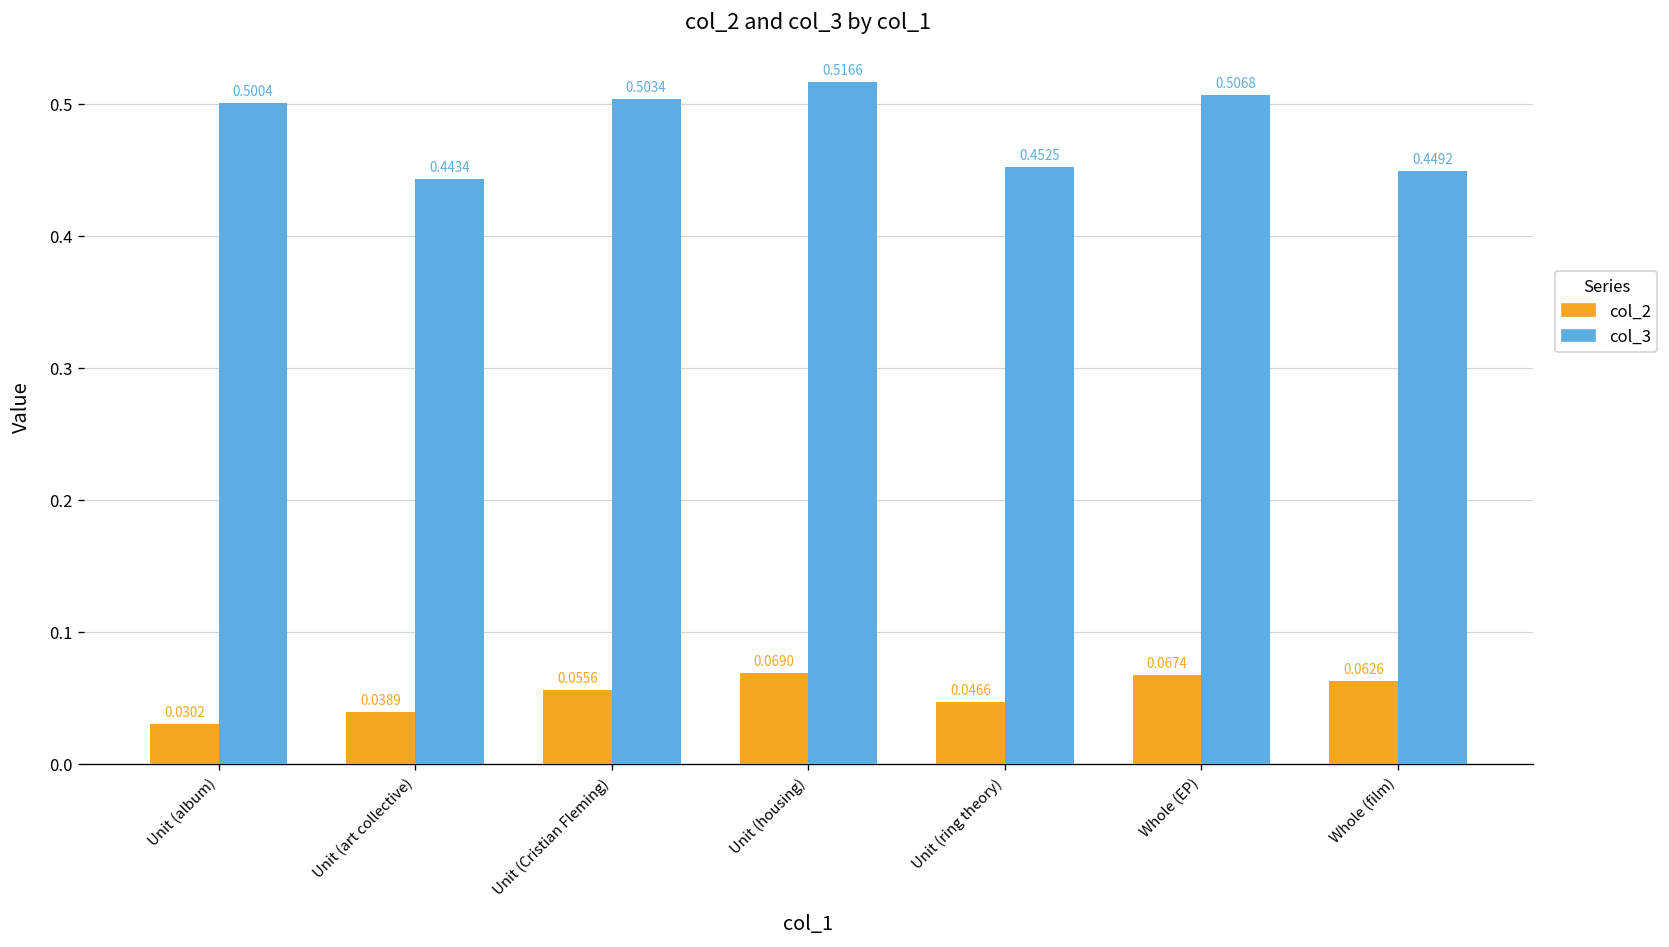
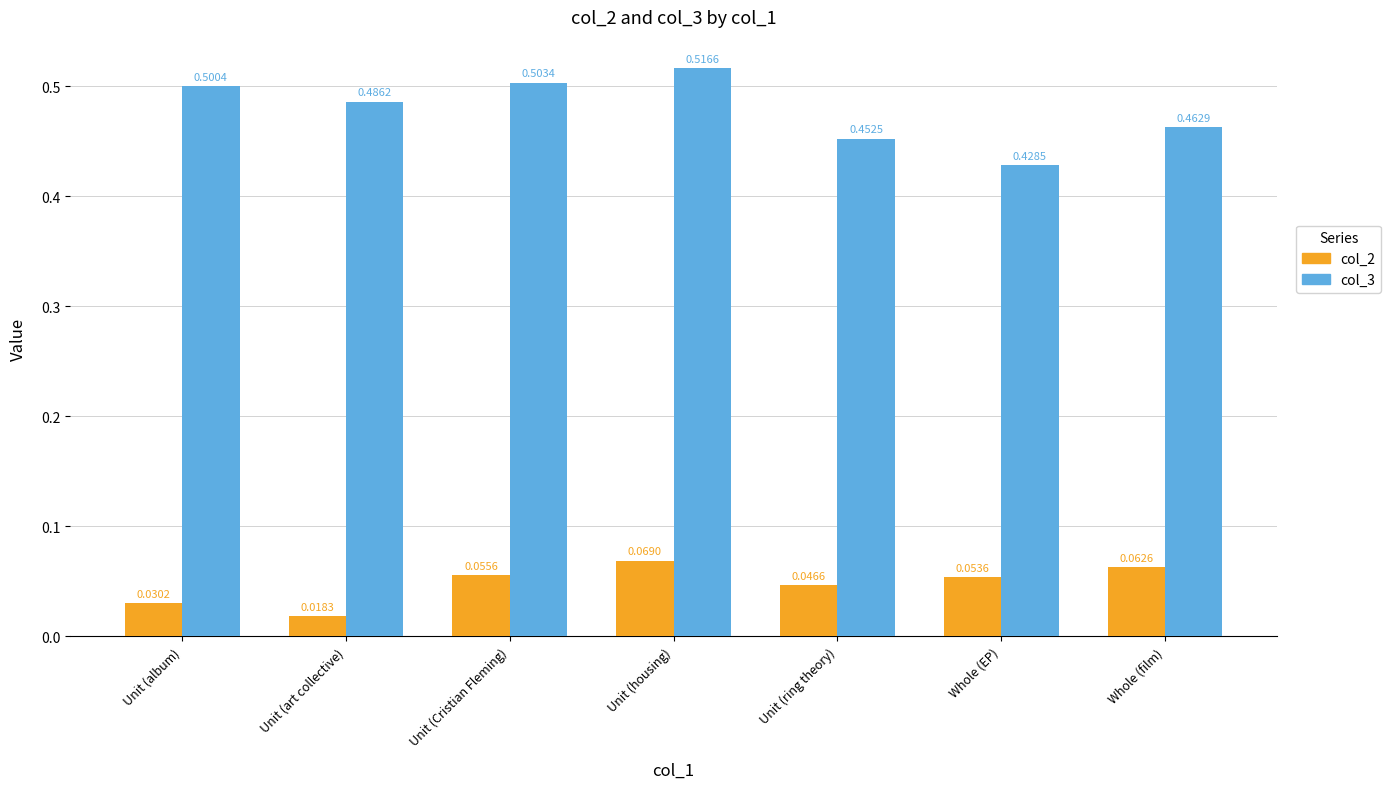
col_2, Unit (art collective): 0.0389 -> 0.0183
col_3, Unit (art collective): 0.4434 -> 0.4862
col_2, Whole (EP): 0.0674 -> 0.0536
col_3, Whole (EP): 0.5068 -> 0.4285
col_3, Whole (film): 0.4492 -> 0.4629
